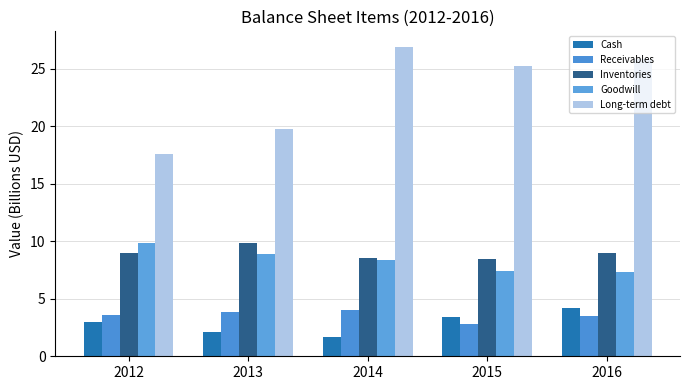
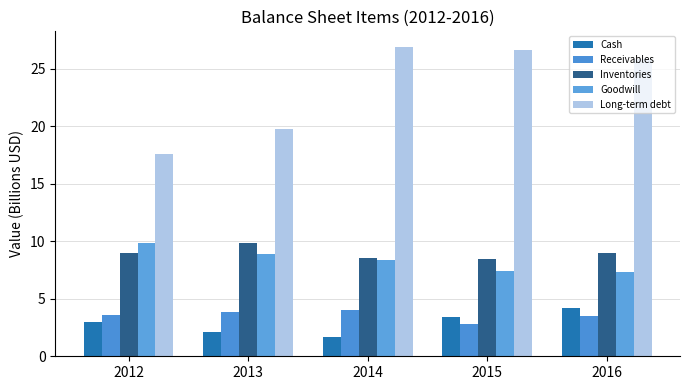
Long-term debt, 2015: 25.3 -> 26.7
